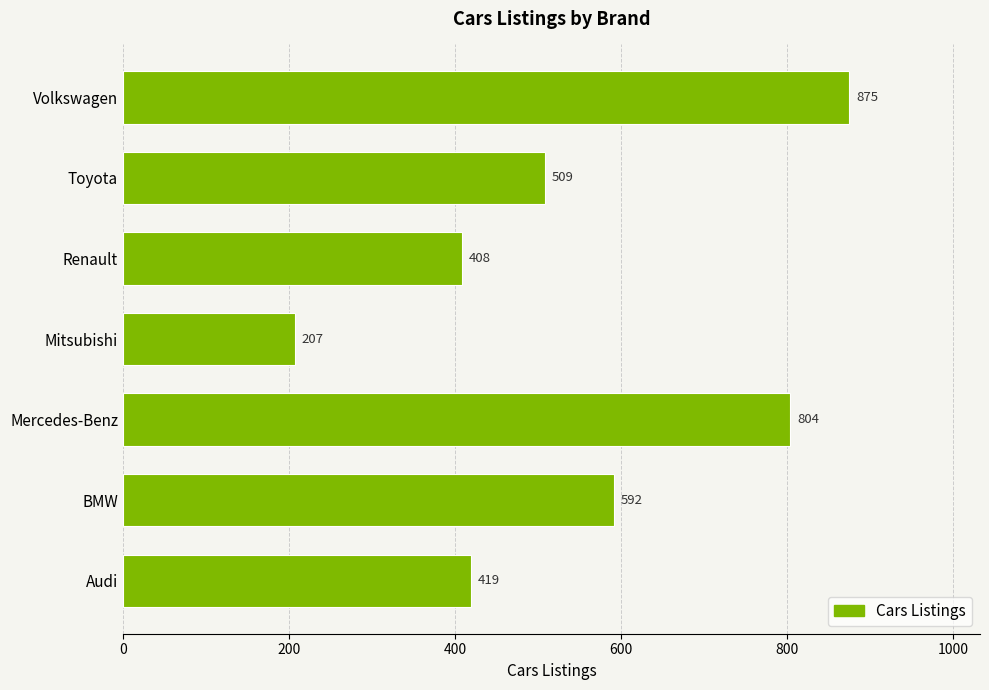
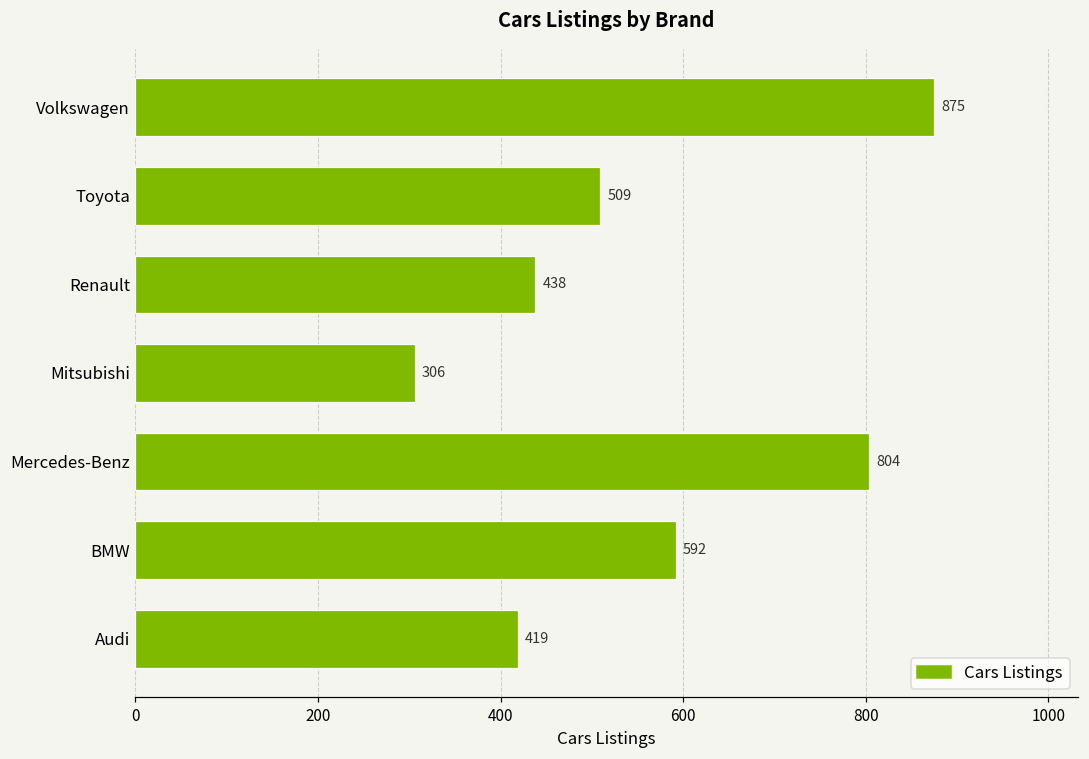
Renault: 408 -> 438
Mitsubishi: 207 -> 306
